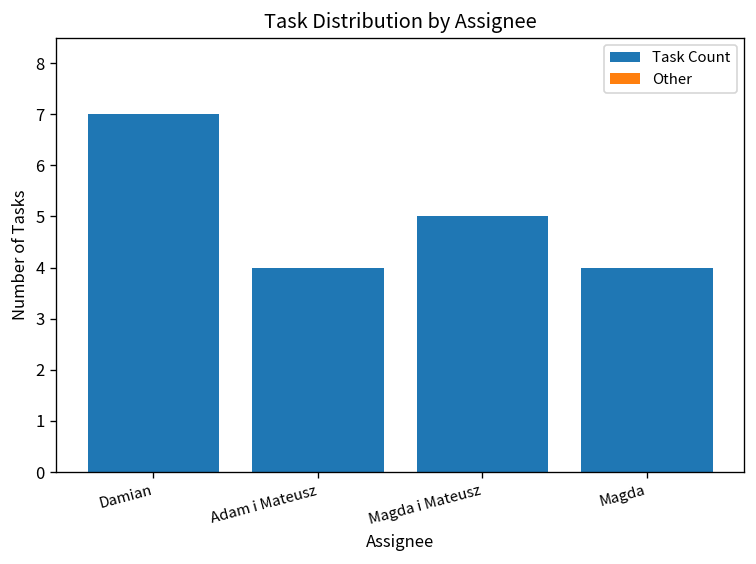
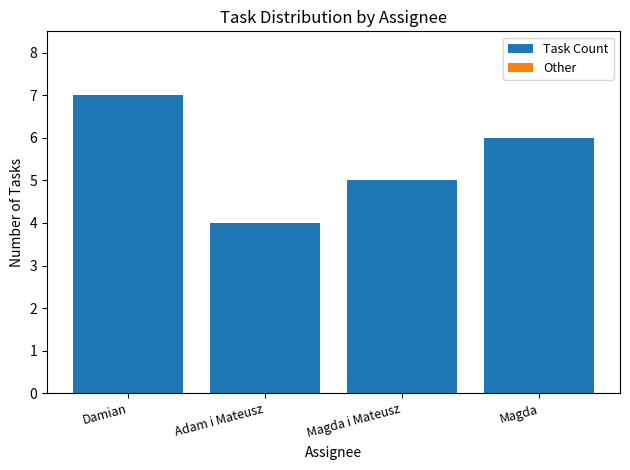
Task Count, Magda: 4 -> 6
